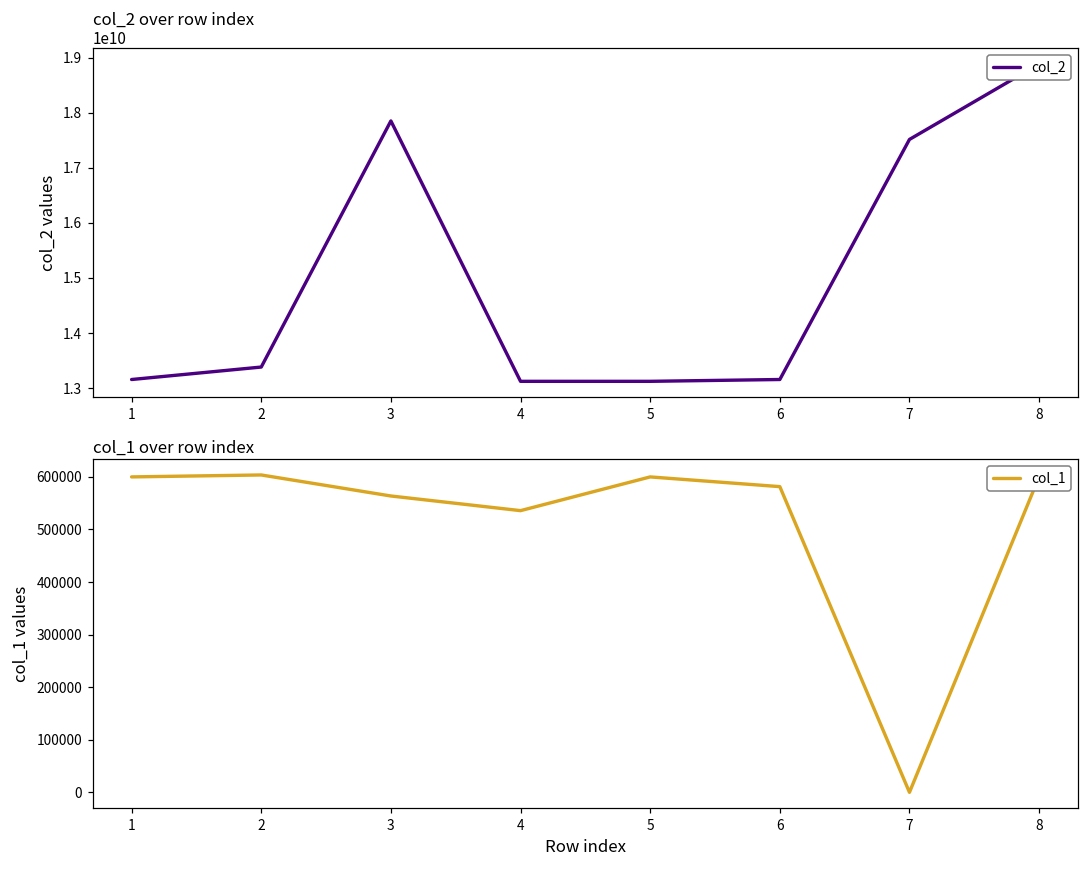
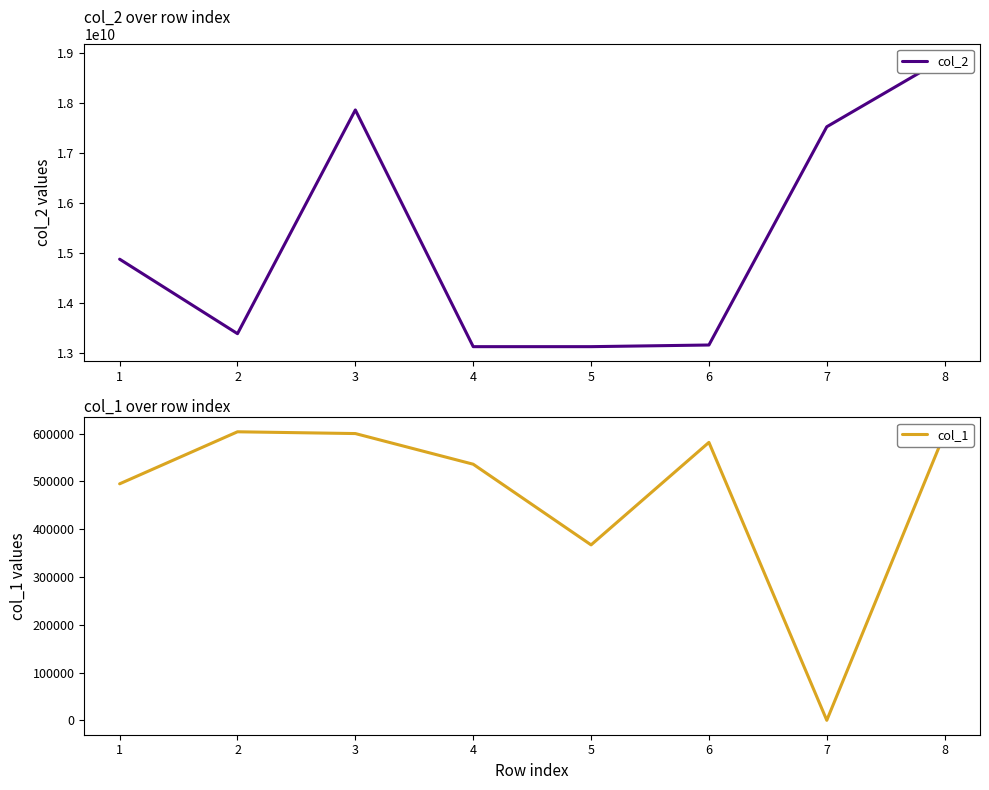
col_2 over row index, 1: 13200000000 -> 14900000000
col_1 over row index, 1: 600000 -> 490000
col_1 over row index, 3: 560000 -> 600000
col_1 over row index, 5: 600000 -> 370000
